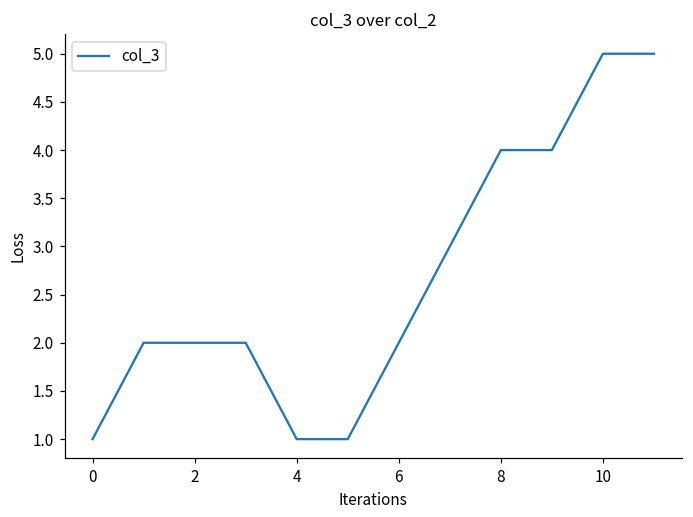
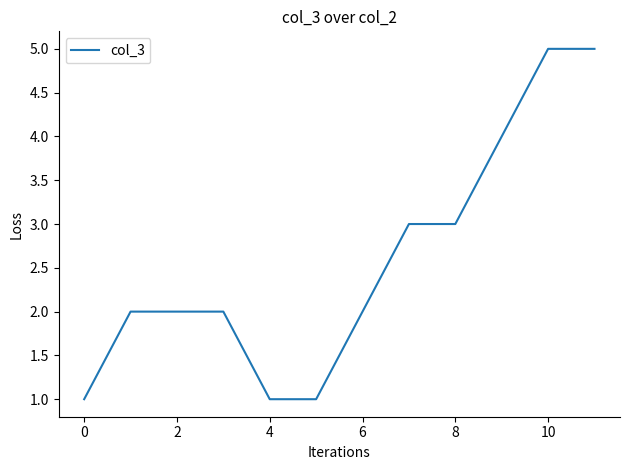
8: 4 -> 3
